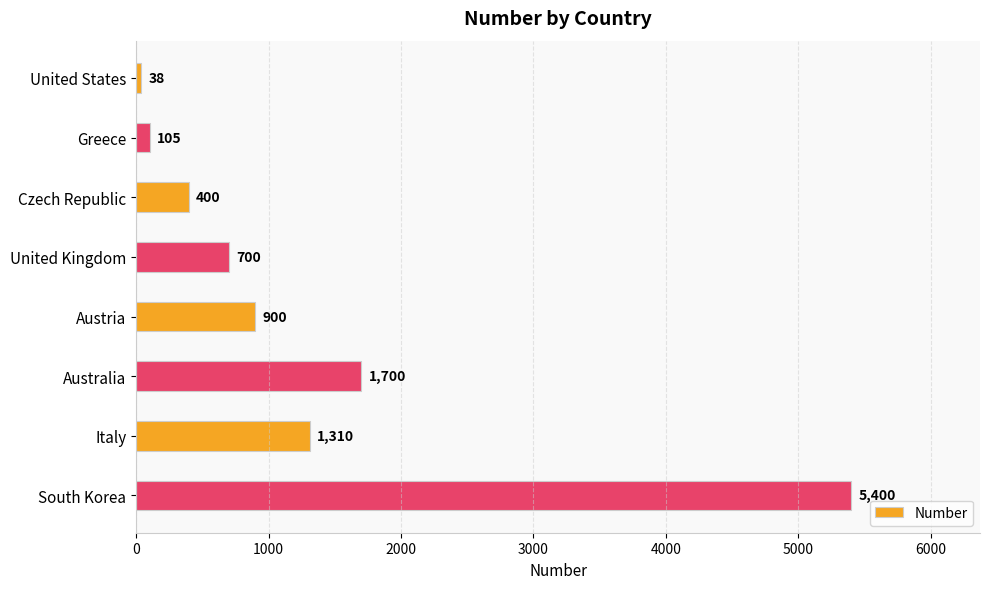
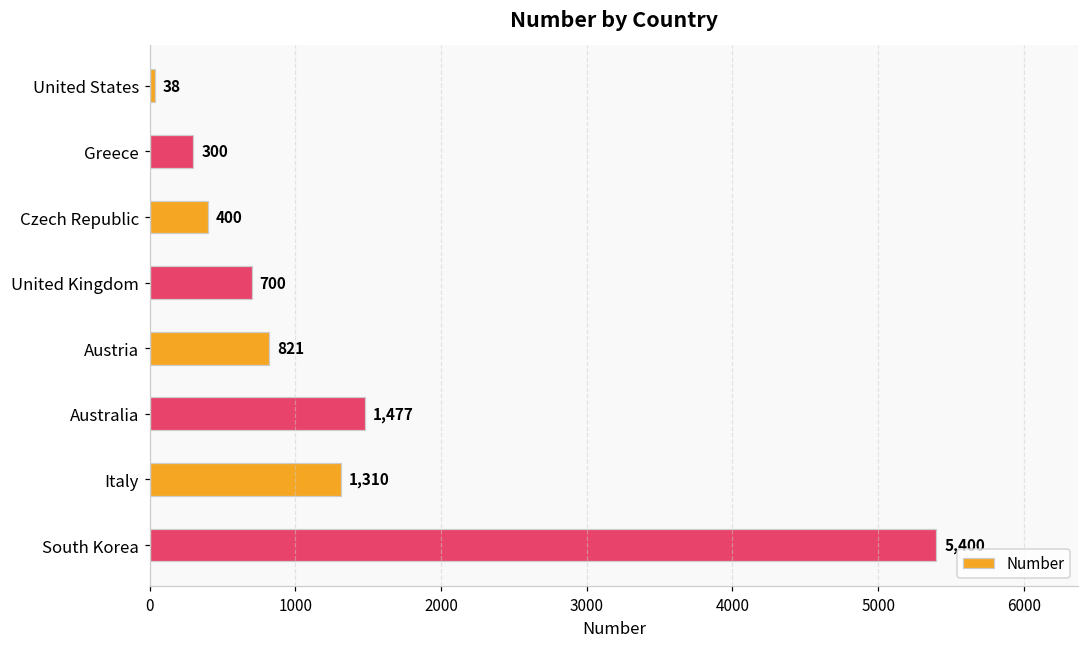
Greece: 105 -> 300
Austria: 900 -> 821
Australia: 1,700 -> 1,477
